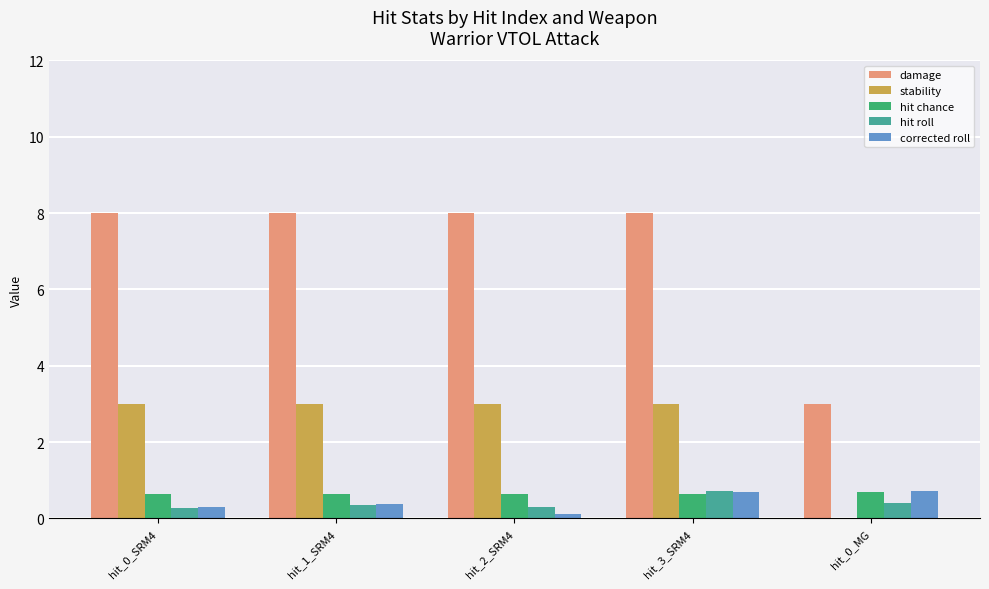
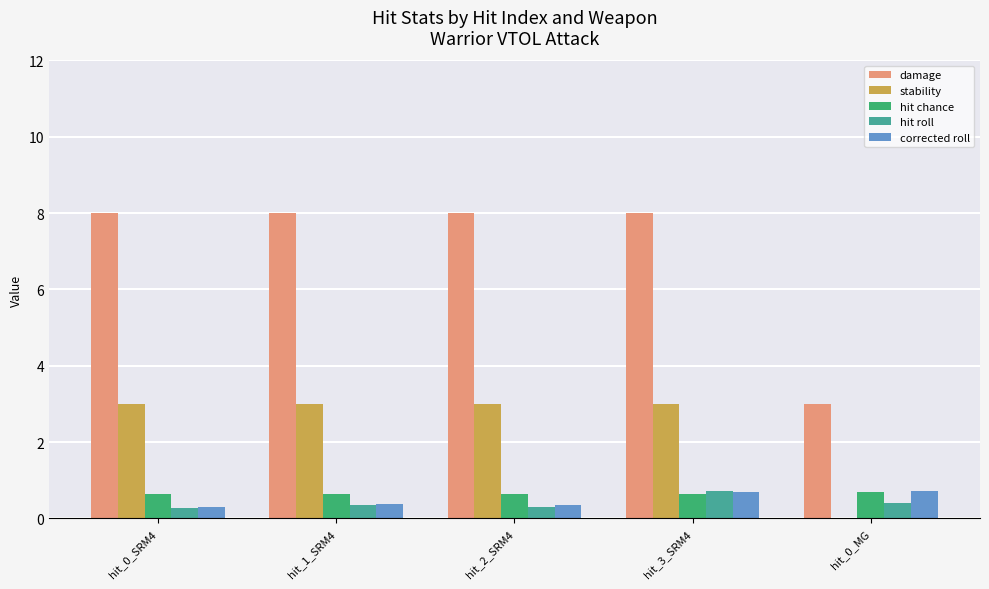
corrected roll, hit_2_SRM4: 0.1 -> 0.4
